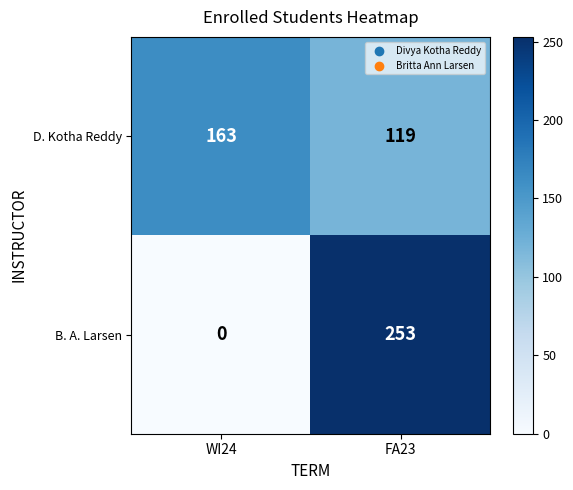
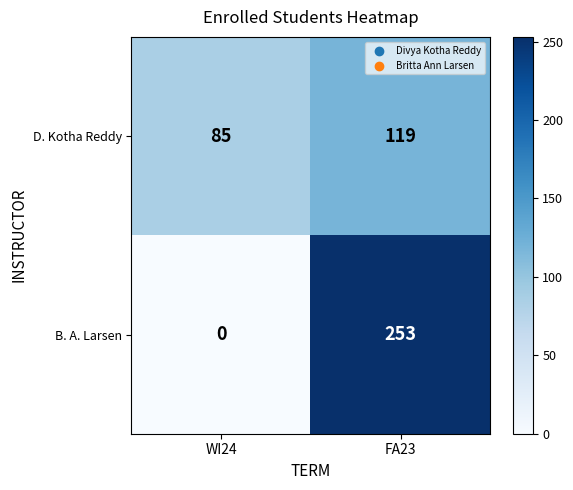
D. Kotha Reddy, WI24: 163 -> 85
